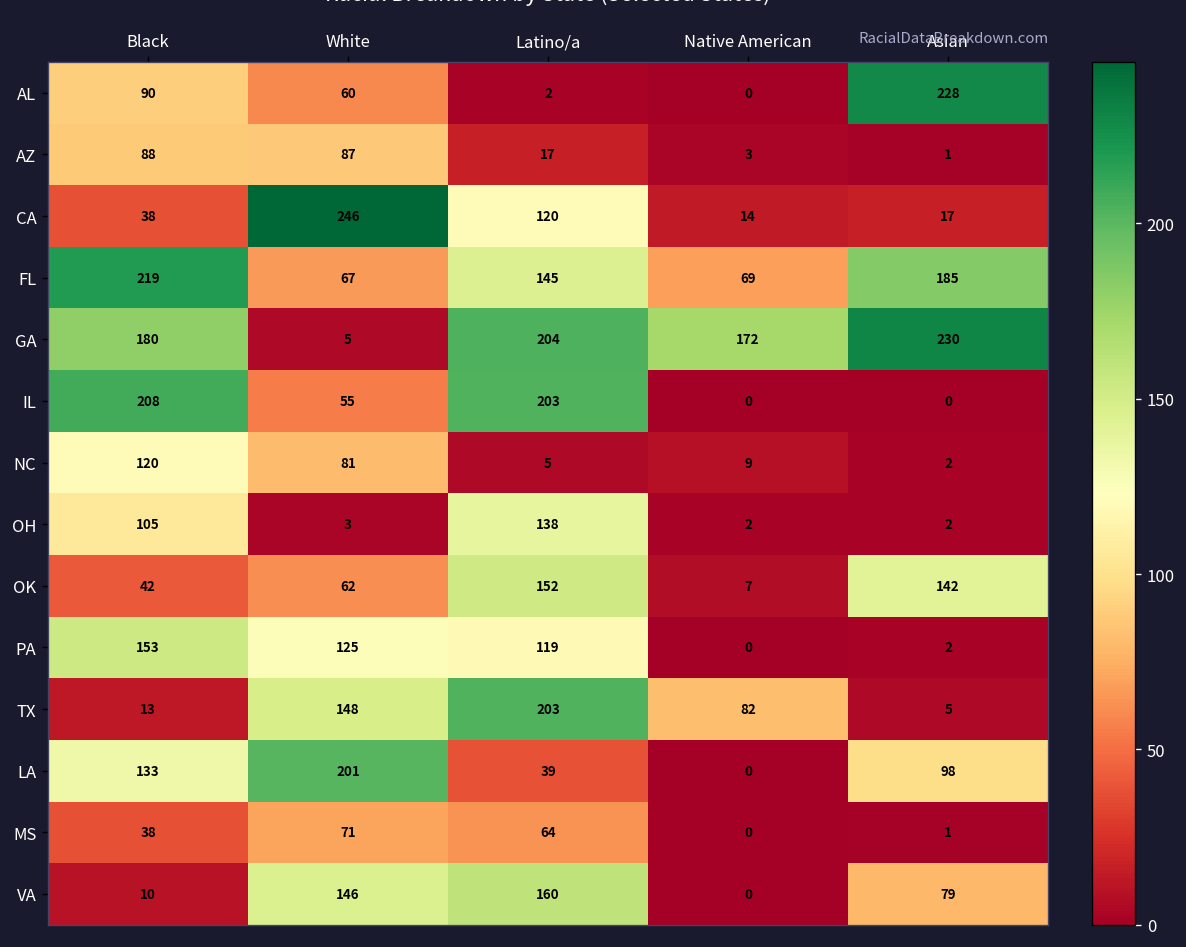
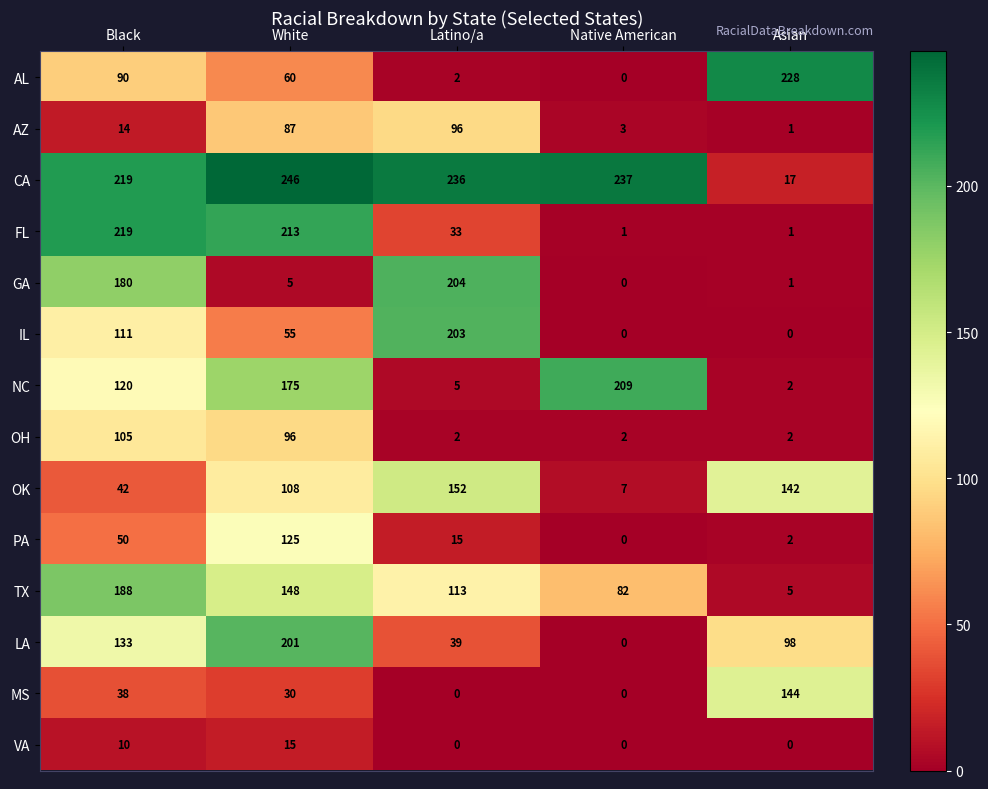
AZ, Black: 88 -> 14
AZ, Latino/a: 17 -> 96
CA, Black: 38 -> 219
CA, Latino/a: 120 -> 236
CA, Native American: 14 -> 237
FL, White: 67 -> 213
FL, Latino/a: 145 -> 33
FL, Native American: 69 -> 1
FL, Asian: 185 -> 1
GA, Native American: 172 -> 0
GA, Asian: 230 -> 1
IL, Black: 208 -> 111
NC, White: 81 -> 175
NC, Native American: 9 -> 209
OH, White: 3 -> 96
OH, Latino/a: 138 -> 2
OK, White: 62 -> 108
PA, Black: 153 -> 50
PA, Latino/a: 119 -> 15
TX, Black: 13 -> 188
TX, Latino/a: 203 -> 113
MS, White: 71 -> 30
MS, Latino/a: 64 -> 0
MS, Asian: 1 -> 144
VA, White: 146 -> 15
VA, Latino/a: 160 -> 0
VA, Asian: 79 -> 0
